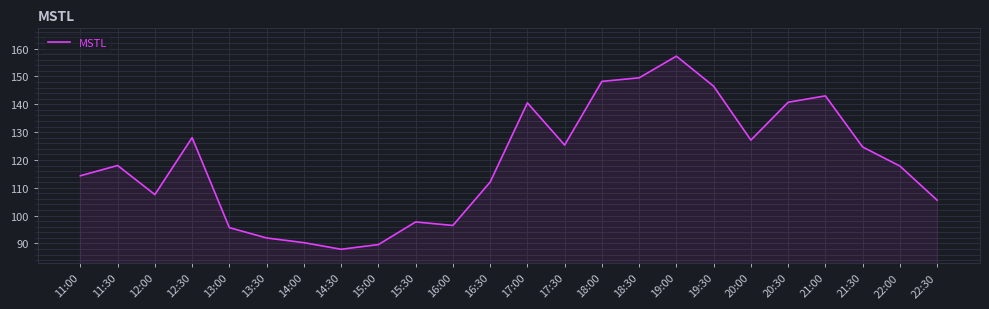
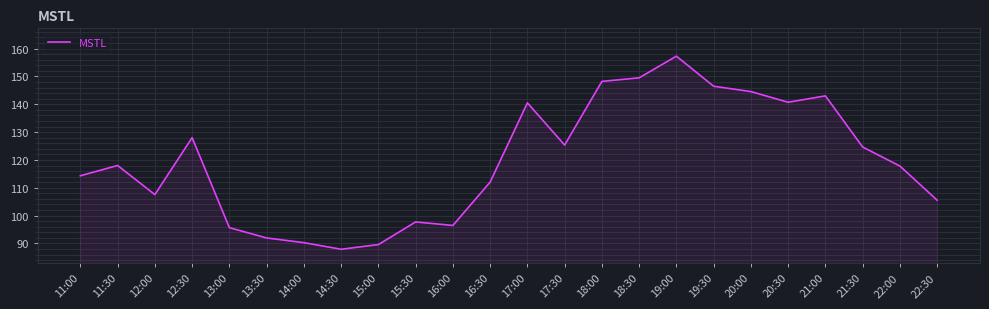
20:00: 127 -> 145
